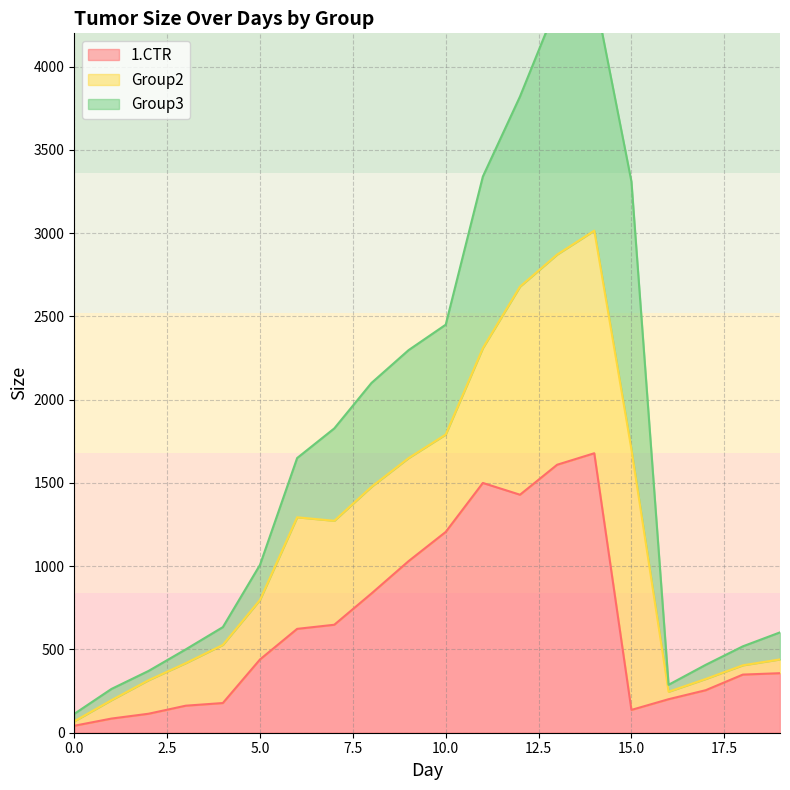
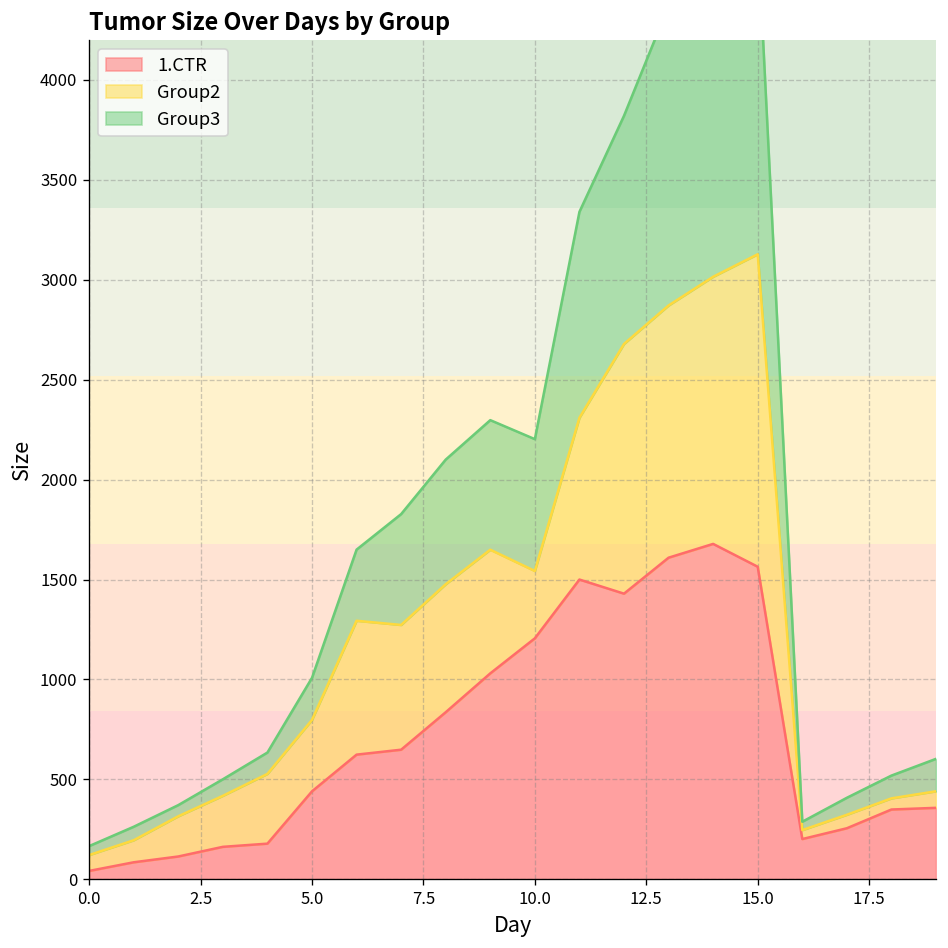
Group2, 0.0: 30 -> 80
Group2, 10.0: 580 -> 340
1.CTR, 15.0: 140 -> 1560
